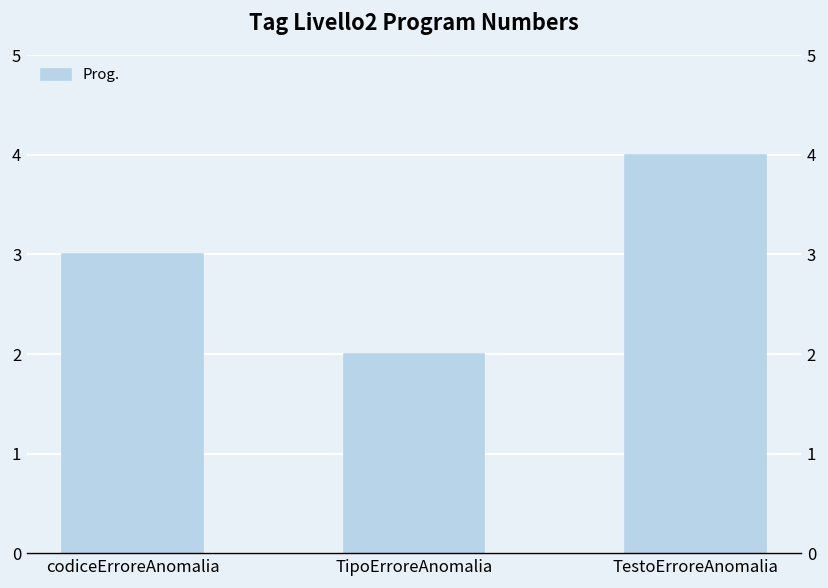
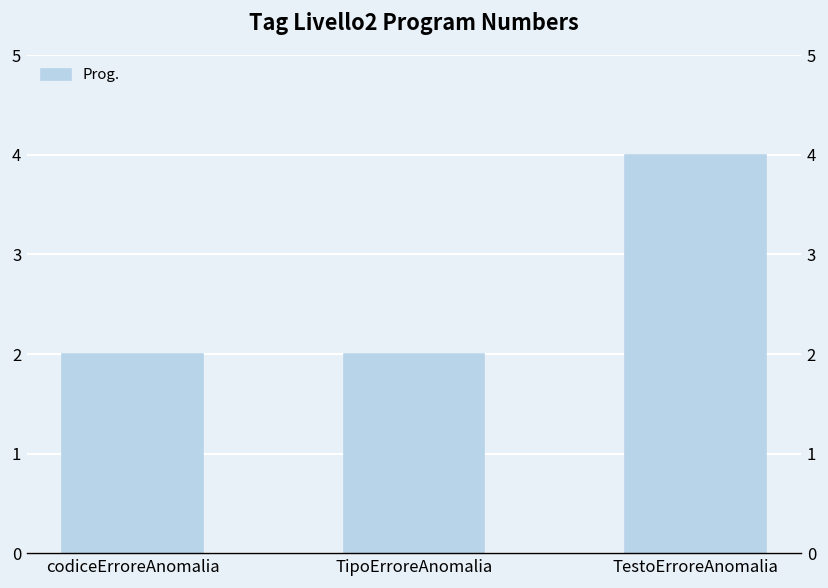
codiceErroreAnomalia: 3 -> 2
